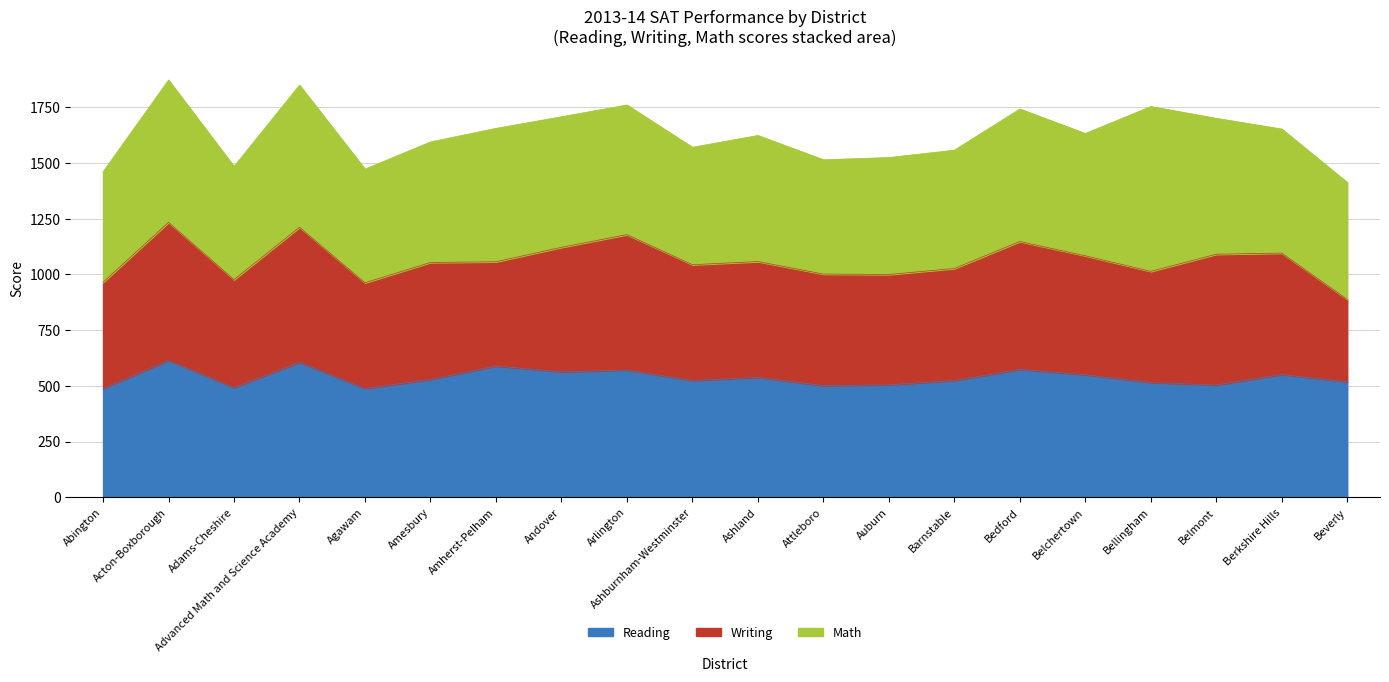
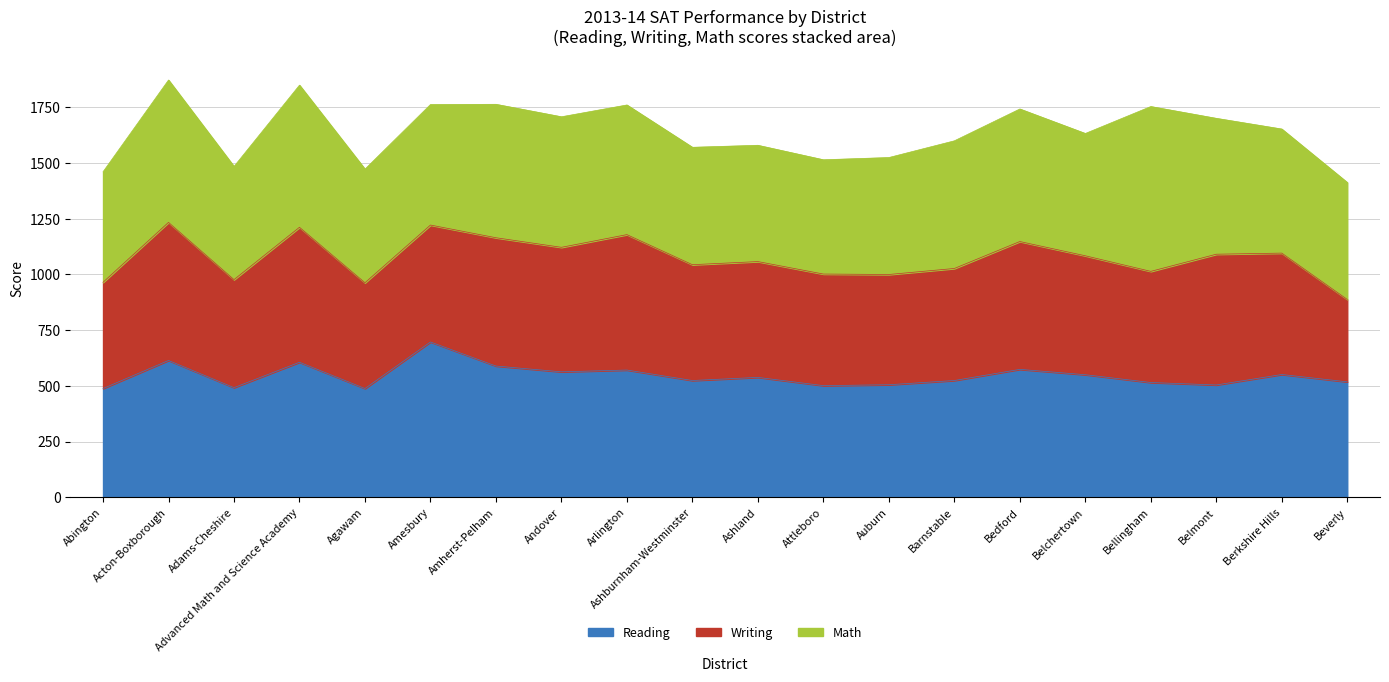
Reading, Amesbury: 530 -> 700
Writing, Amherst-Pelham: 470 -> 580
Math, Ashland: 570 -> 520
Math, Barnstable: 530 -> 570
